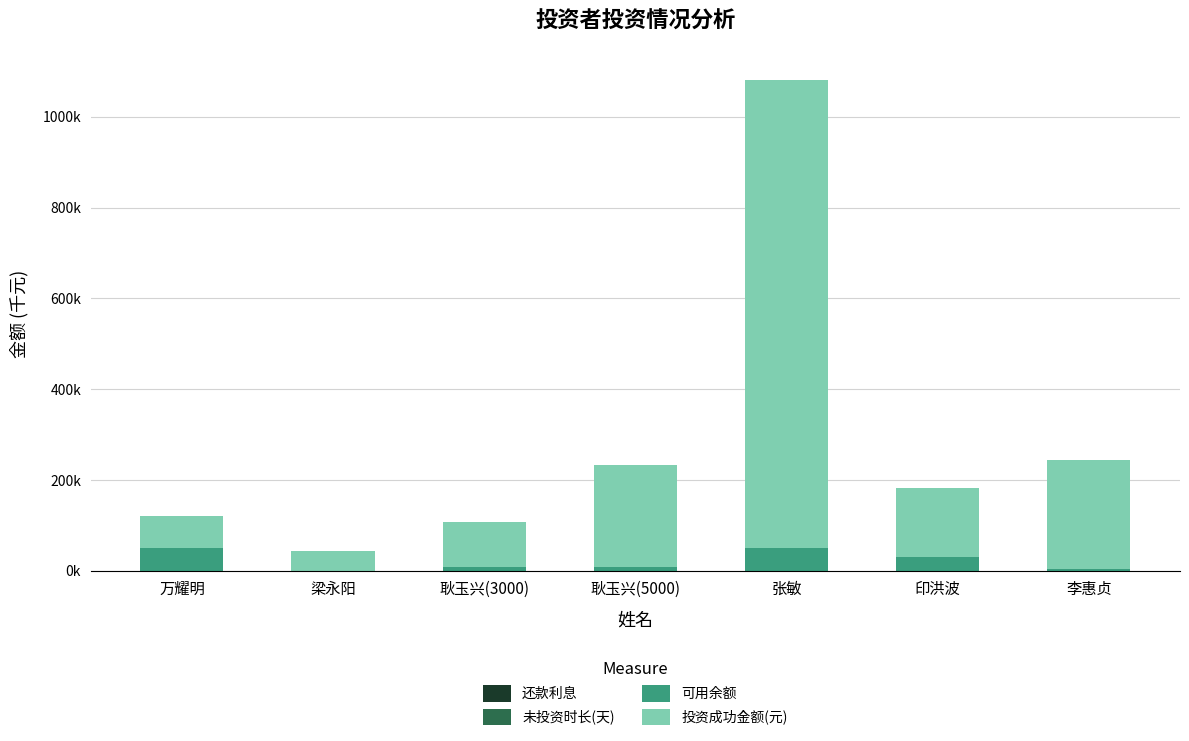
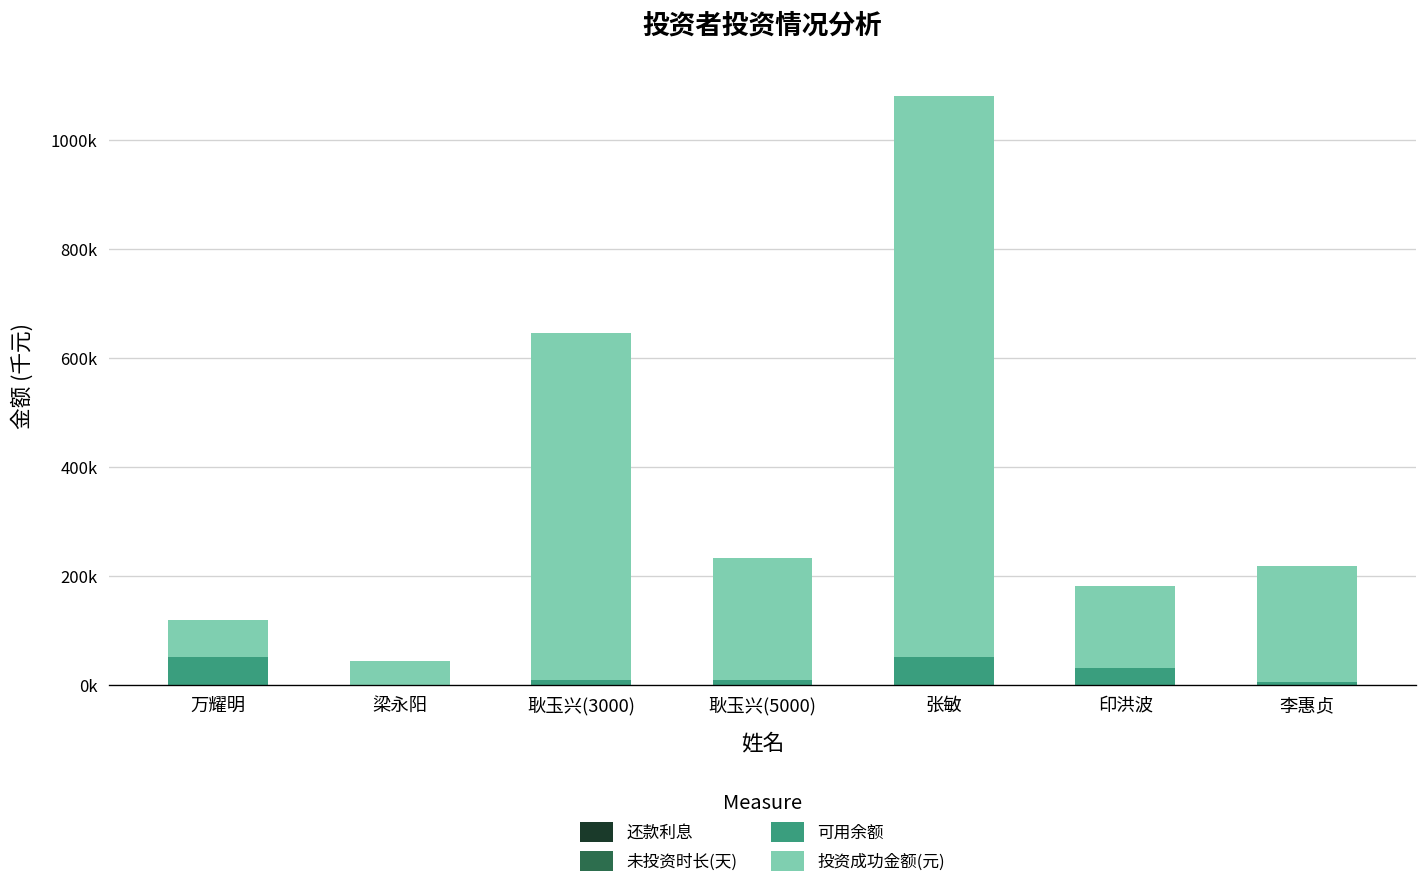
投资成功金额(元), 耿玉兴(3000): 100000 -> 640000
投资成功金额(元), 李惠贞: 240000 -> 210000
